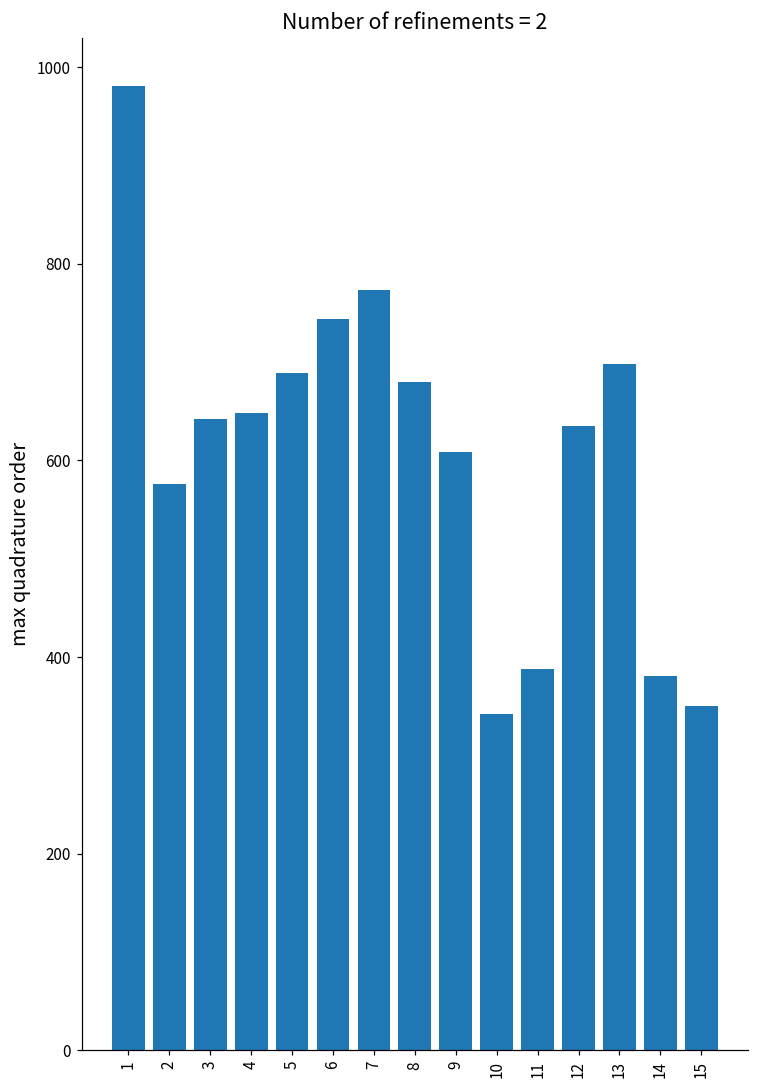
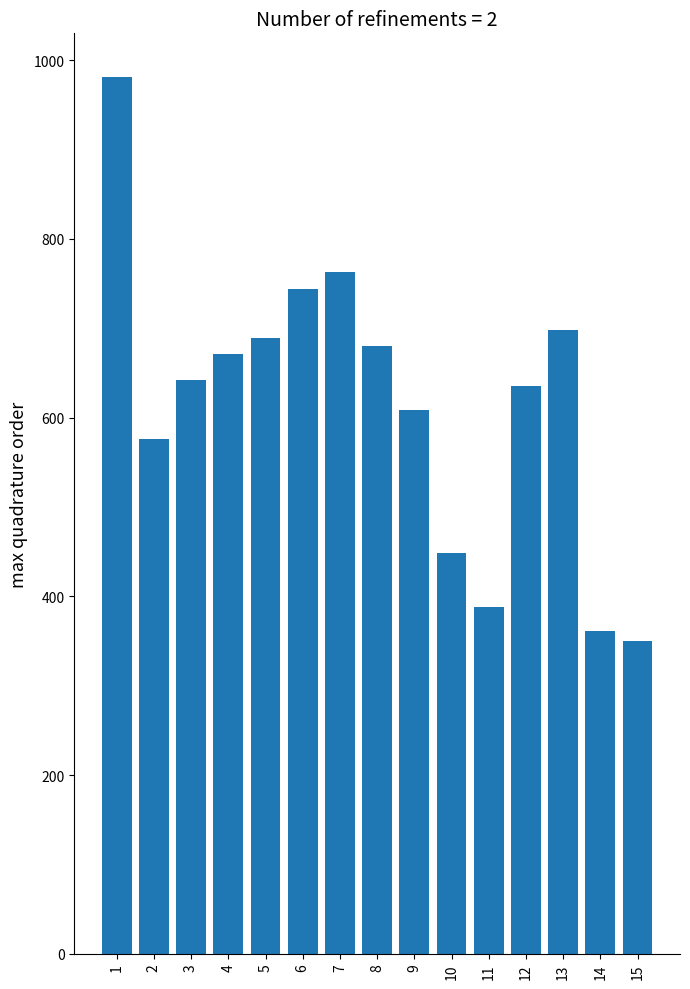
4: 650 -> 670
7: 770 -> 760
10: 340 -> 450
14: 380 -> 360
